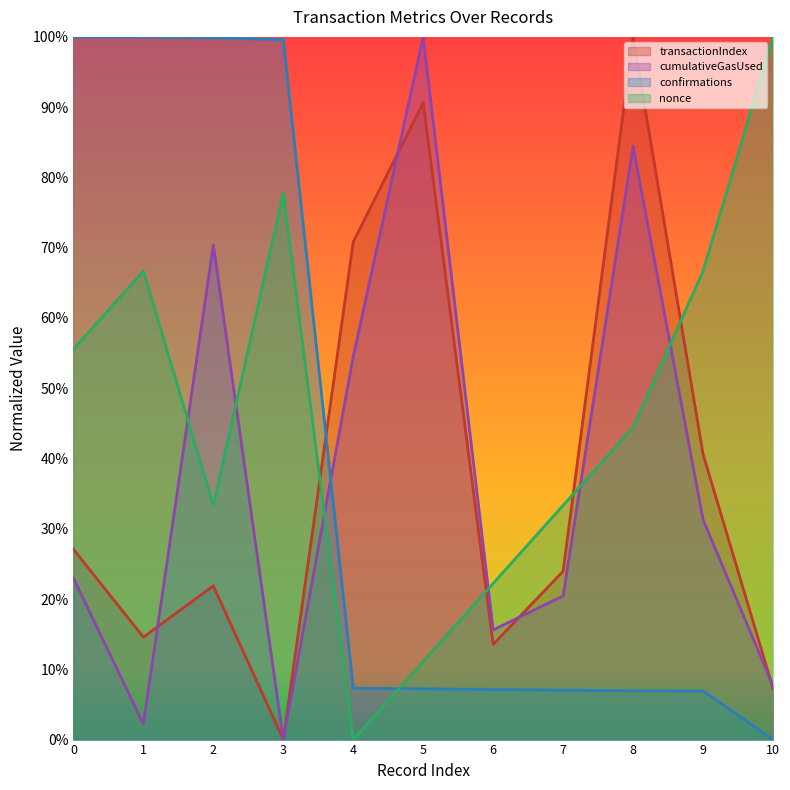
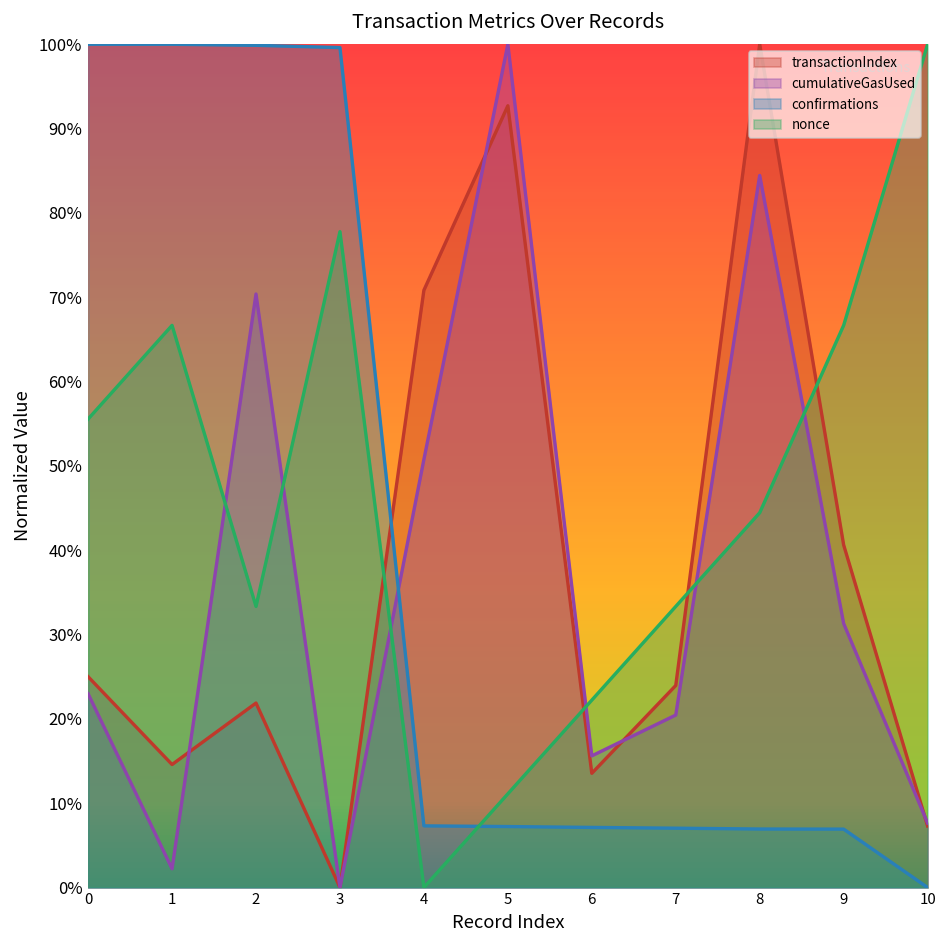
transactionIndex, 0: 27% -> 25%
cumulativeGasUsed, 4: 55% -> 51%
transactionIndex, 5: 91% -> 93%
